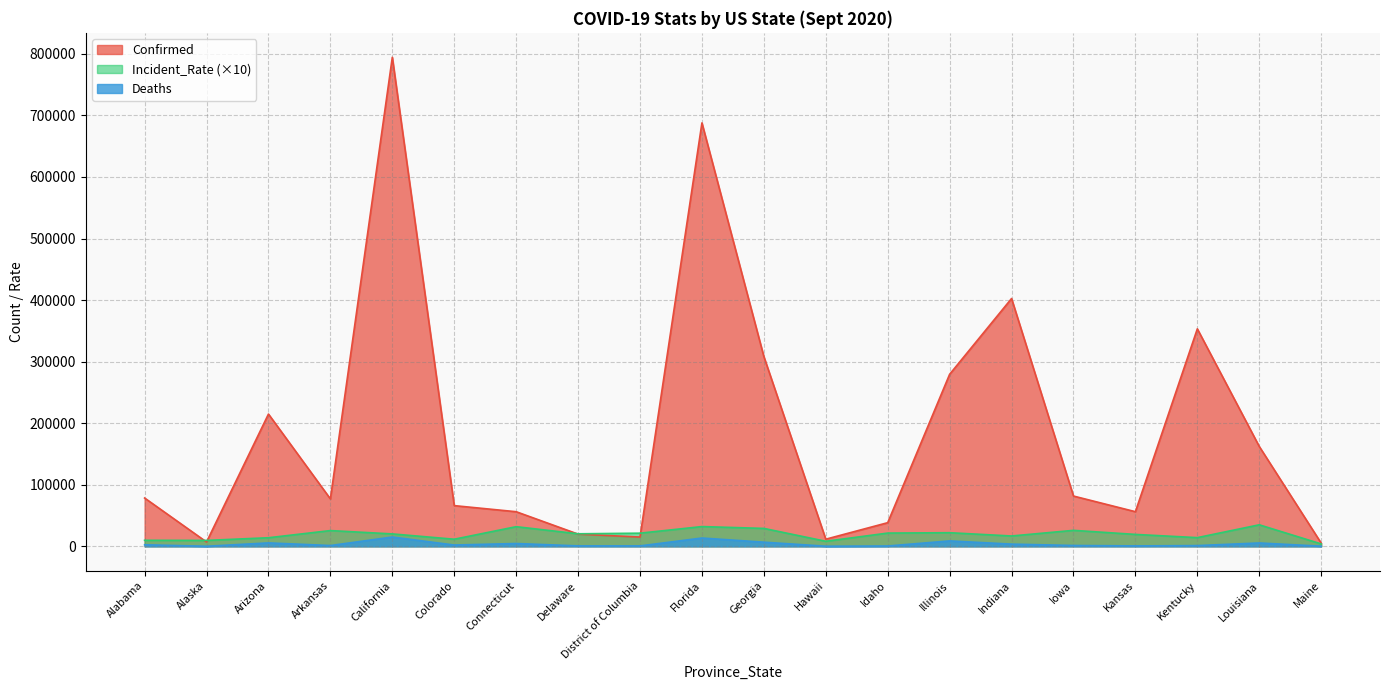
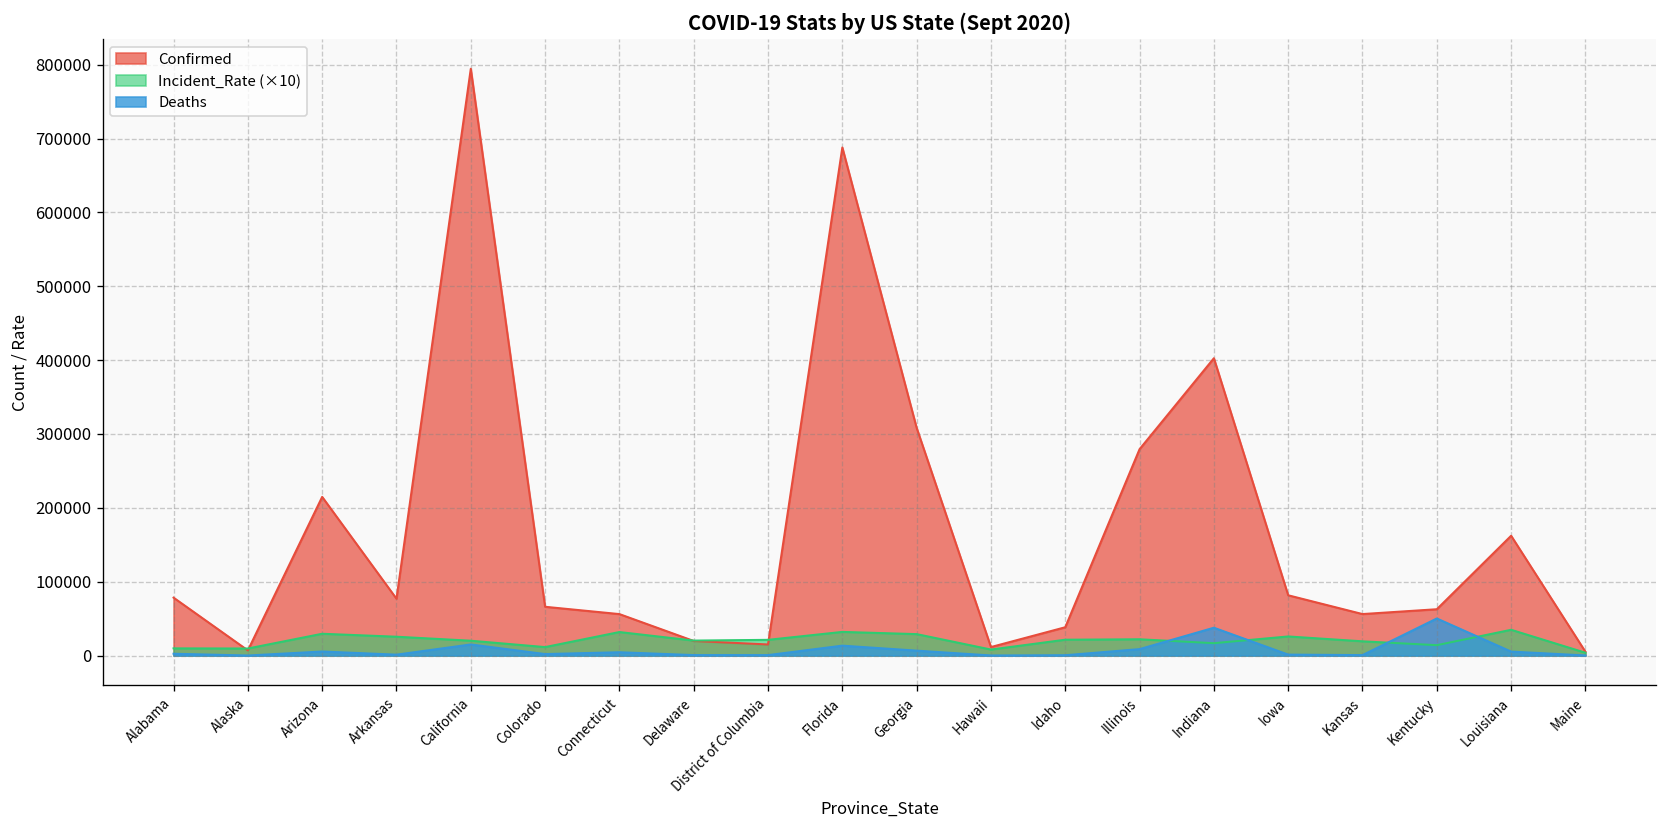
Incident_Rate (×10), Arizona: 10000 -> 30000
Deaths, Indiana: 0 -> 40000
Confirmed, Kentucky: 350000 -> 60000
Deaths, Kentucky: 0 -> 50000
